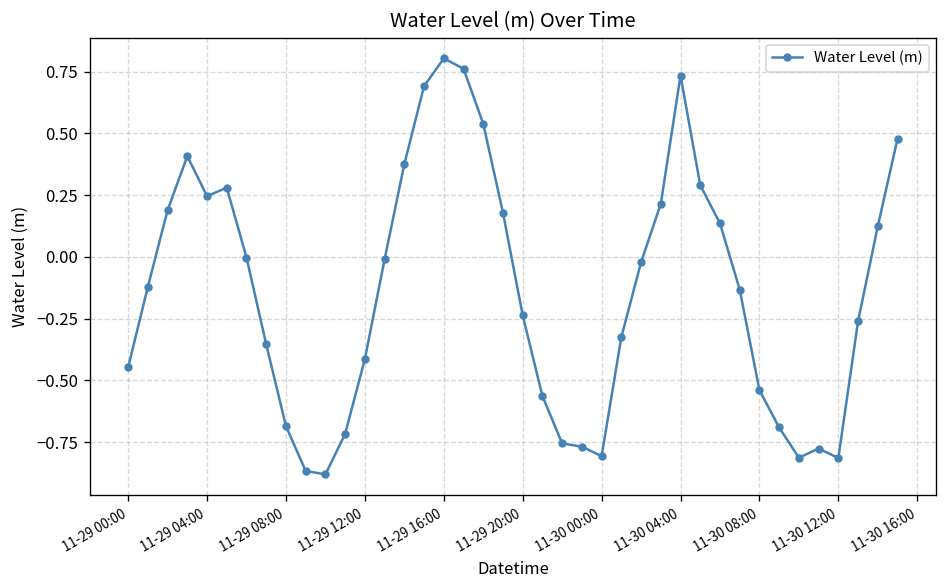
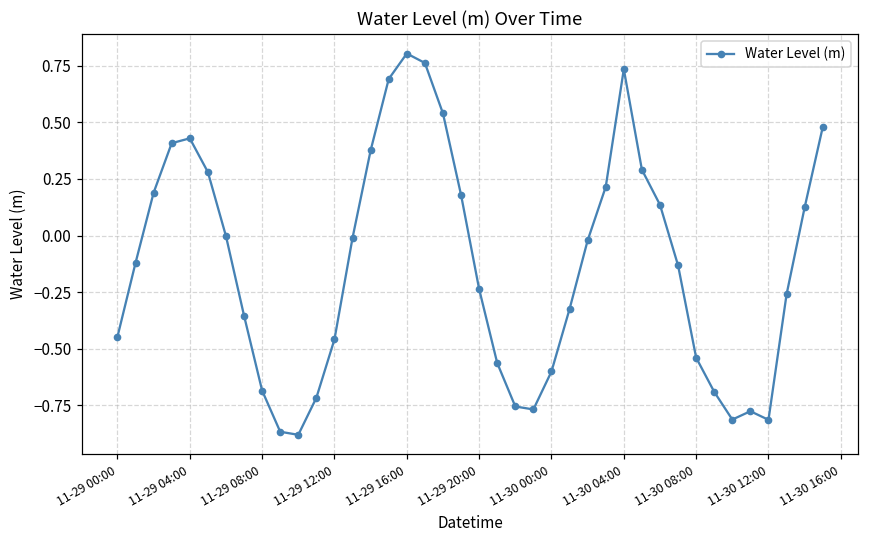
11-29 04:00: 0.25 -> 0.43
11-29 12:00: -0.41 -> -0.46
11-30 00:00: -0.81 -> -0.60
